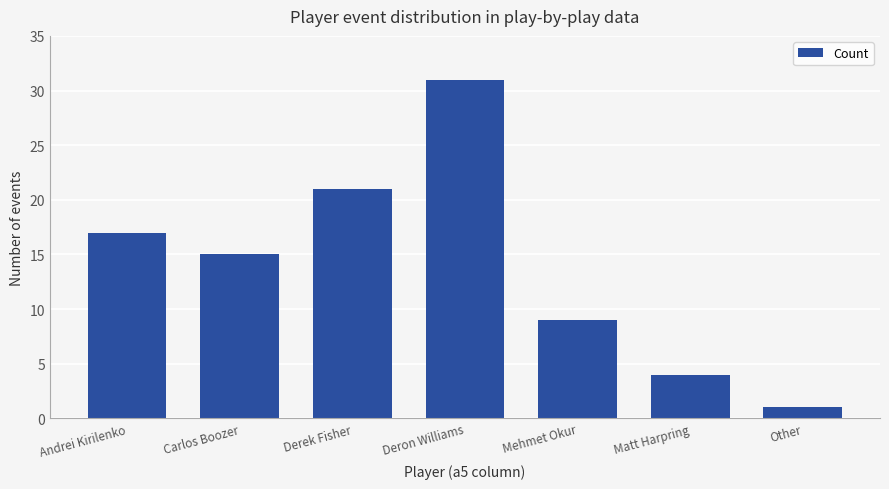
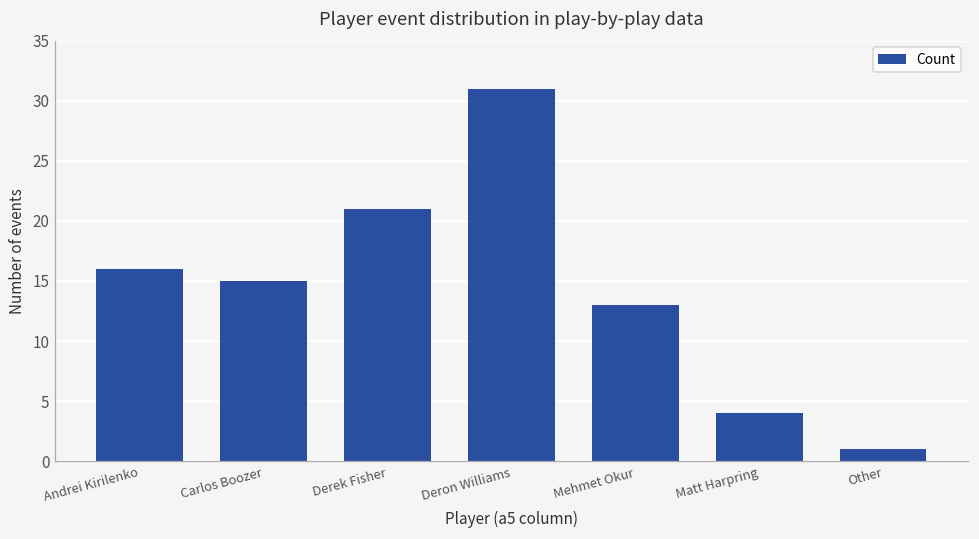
Andrei Kirilenko: 17 -> 16
Mehmet Okur: 9 -> 13
